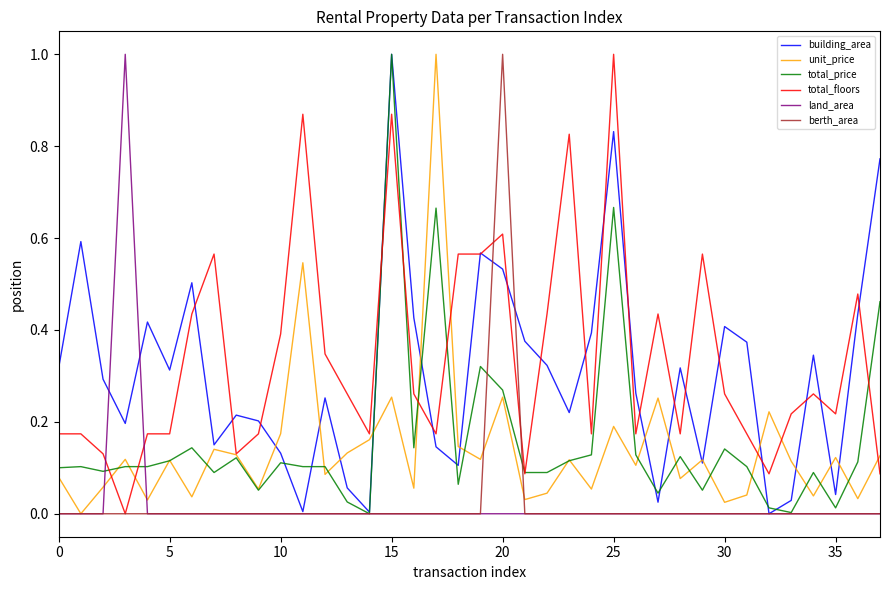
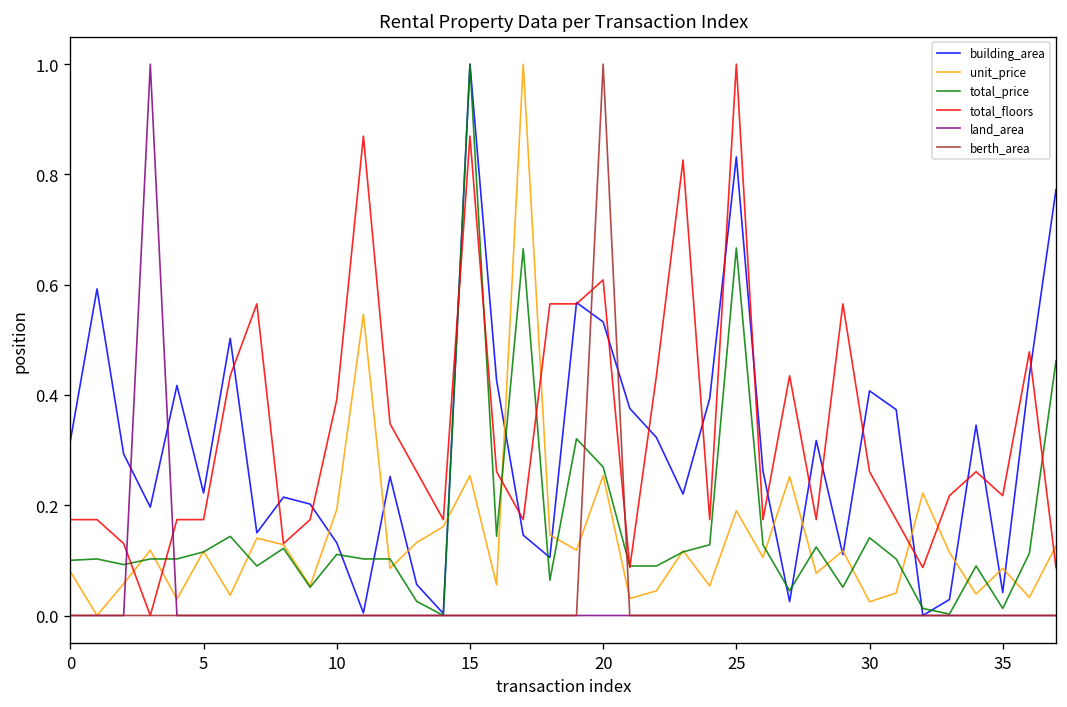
building_area, 5: 0.31 -> 0.22
unit_price, 10: 0.17 -> 0.19
unit_price, 35: 0.12 -> 0.09
